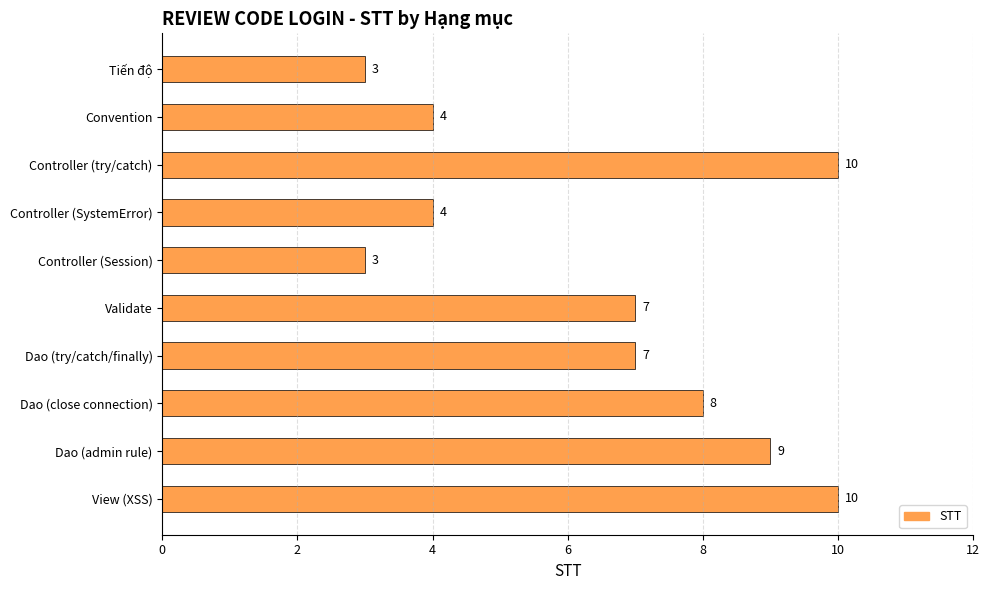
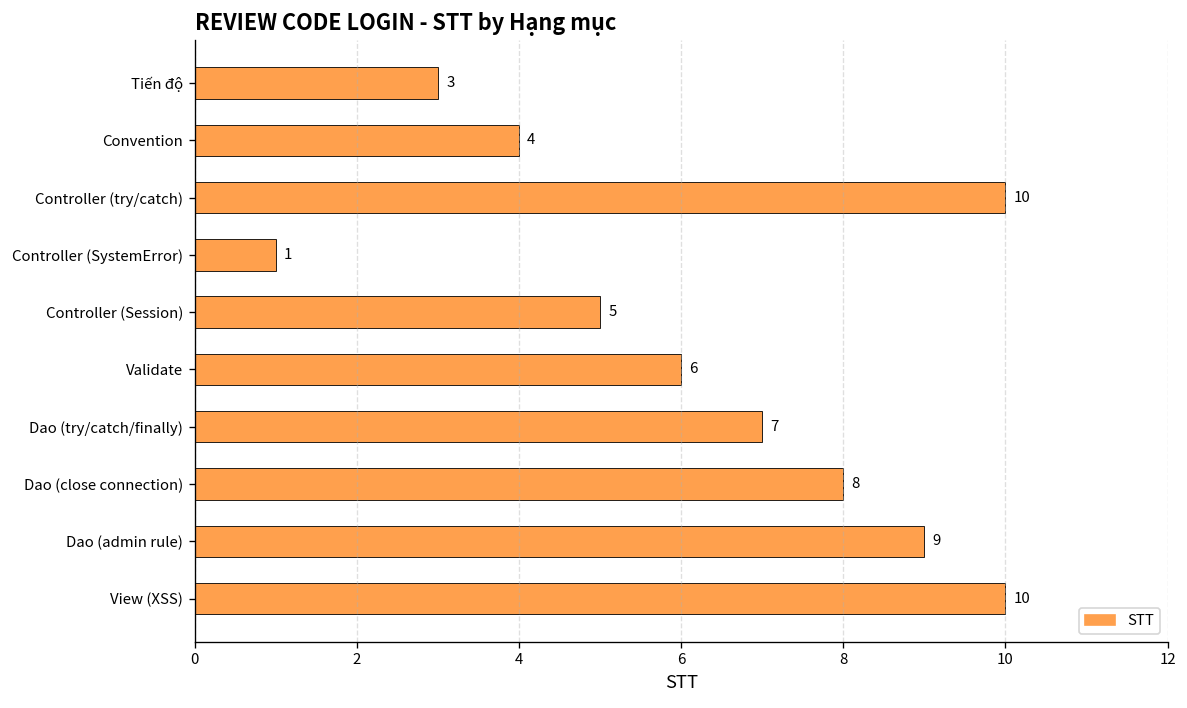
Controller (SystemError): 4 -> 1
Controller (Session): 3 -> 5
Validate: 7 -> 6
